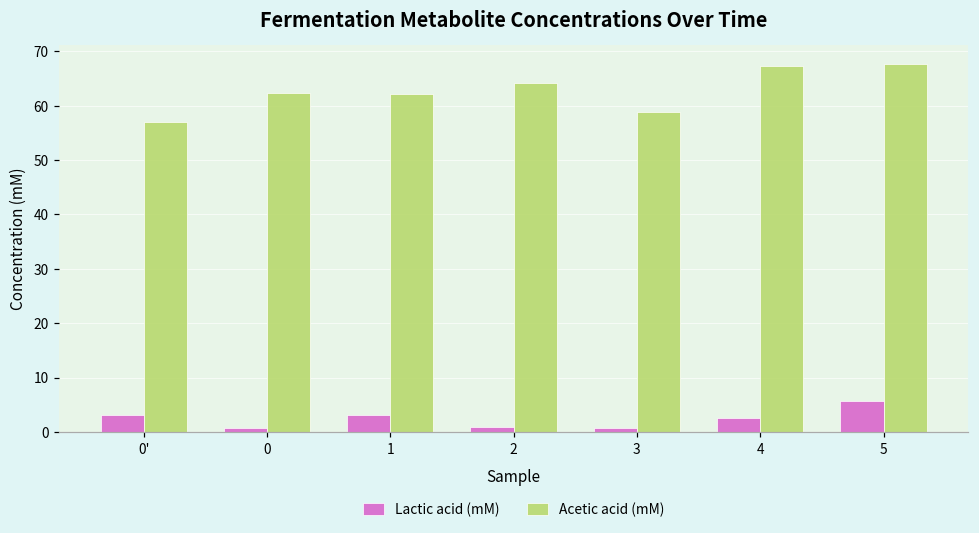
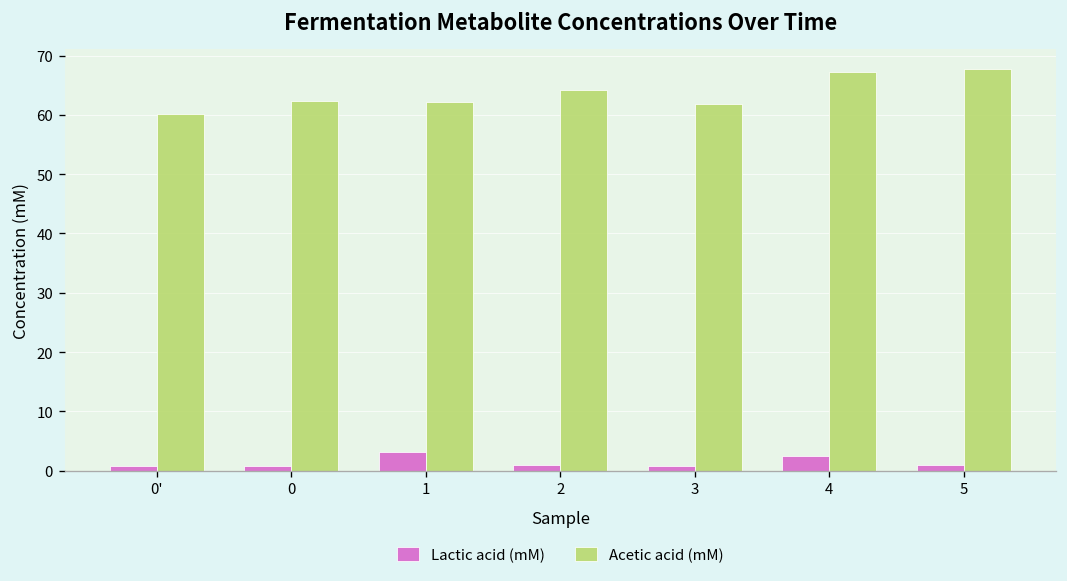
Lactic acid (mM), 0': 3 -> 1
Acetic acid (mM), 0': 57 -> 60
Acetic acid (mM), 3: 59 -> 62
Lactic acid (mM), 5: 6 -> 1
